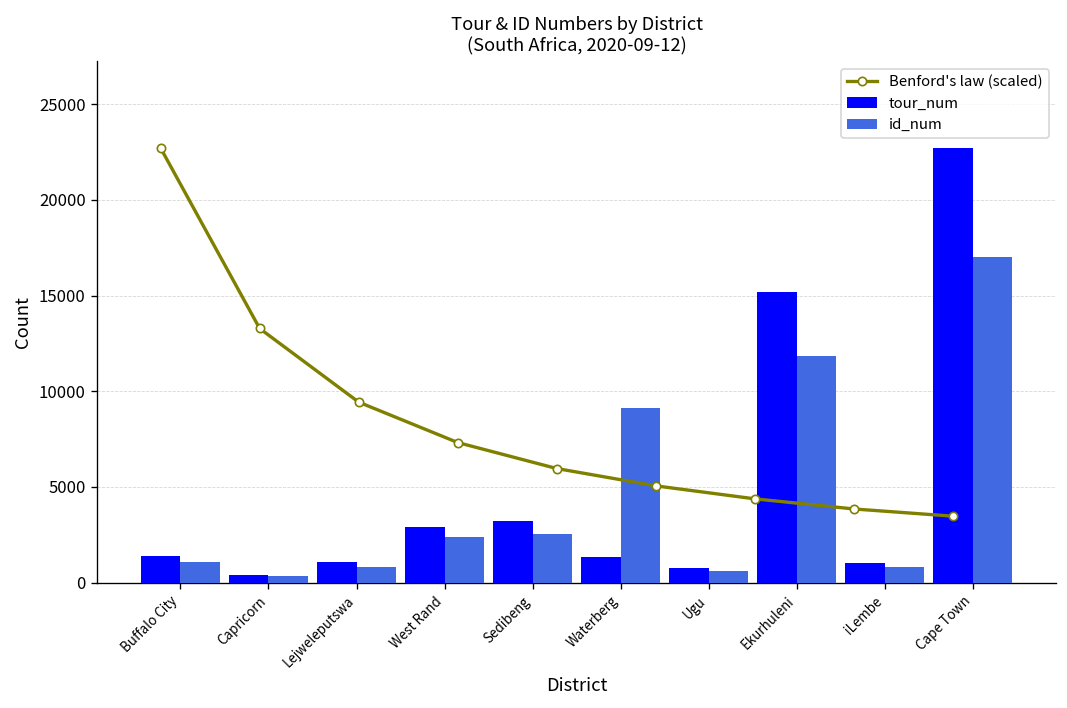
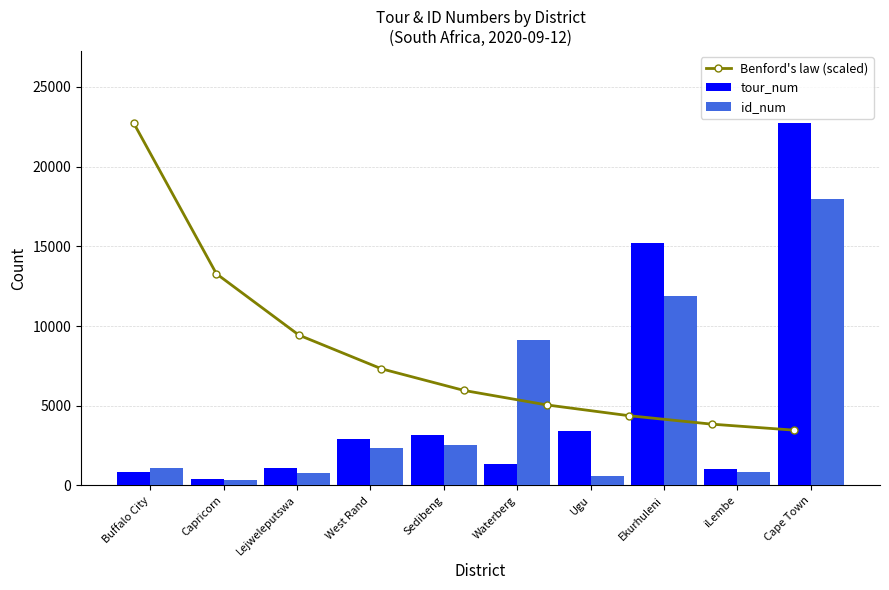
tour_num, Buffalo City: 1400 -> 800
tour_num, Ugu: 700 -> 3400
id_num, Cape Town: 17000 -> 18000
